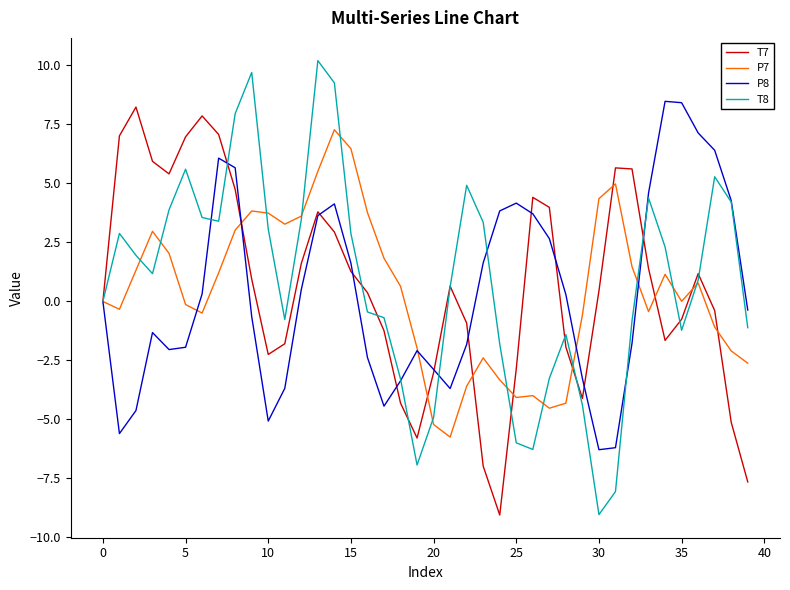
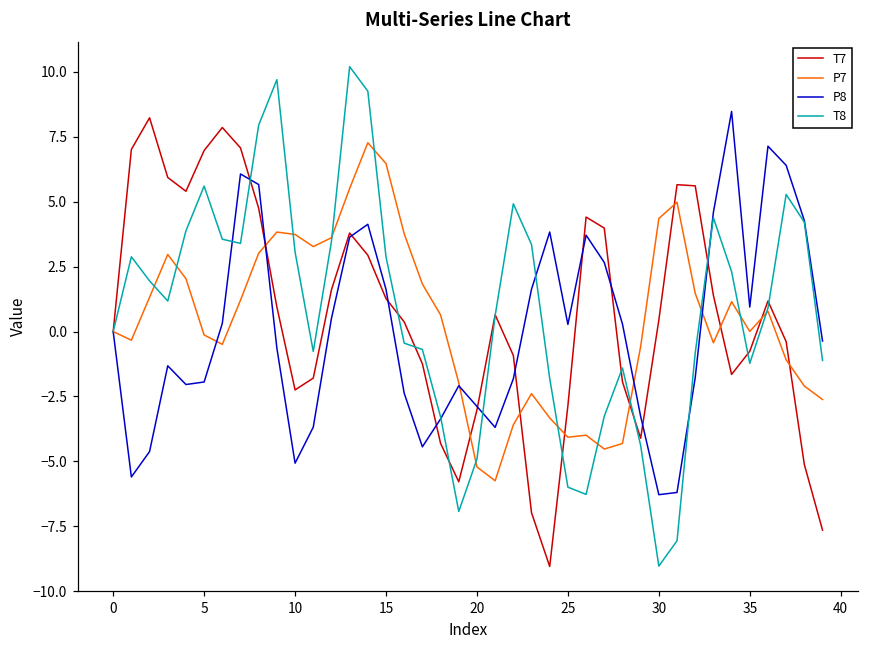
P8, 25: 4.2 -> 0.3
P8, 35: 8.4 -> 0.9
